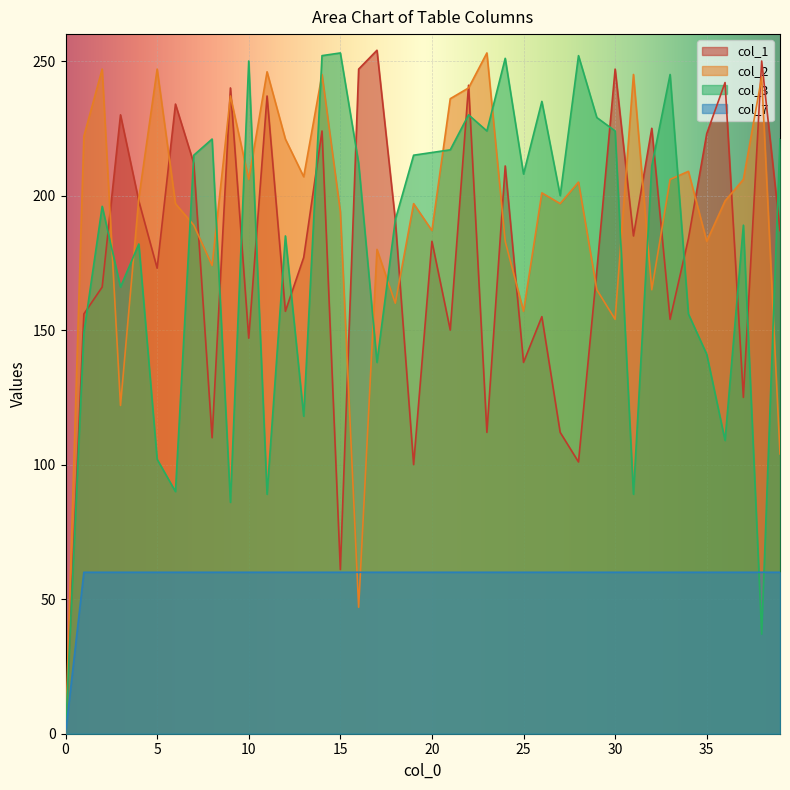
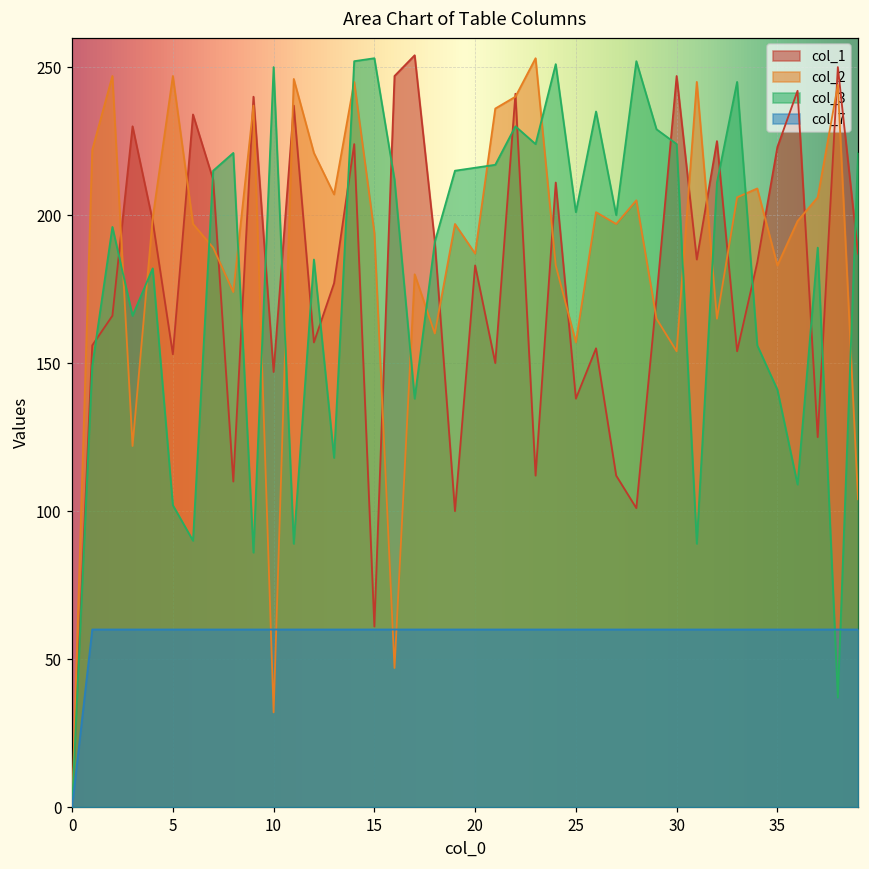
col_1, 5: 173 -> 153
col_2, 10: 206 -> 32
col_3, 25: 208 -> 201
